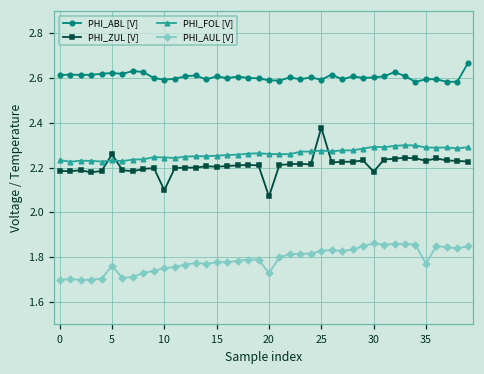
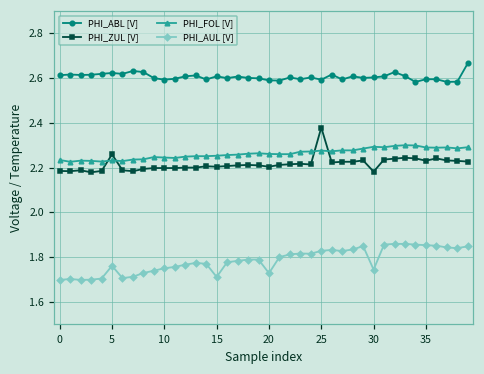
PHI_ZUL [V], 10: 2.10 -> 2.20
PHI_AUL [V], 15: 1.78 -> 1.71
PHI_ZUL [V], 20: 2.07 -> 2.20
PHI_AUL [V], 30: 1.86 -> 1.74
PHI_AUL [V], 35: 1.77 -> 1.85
